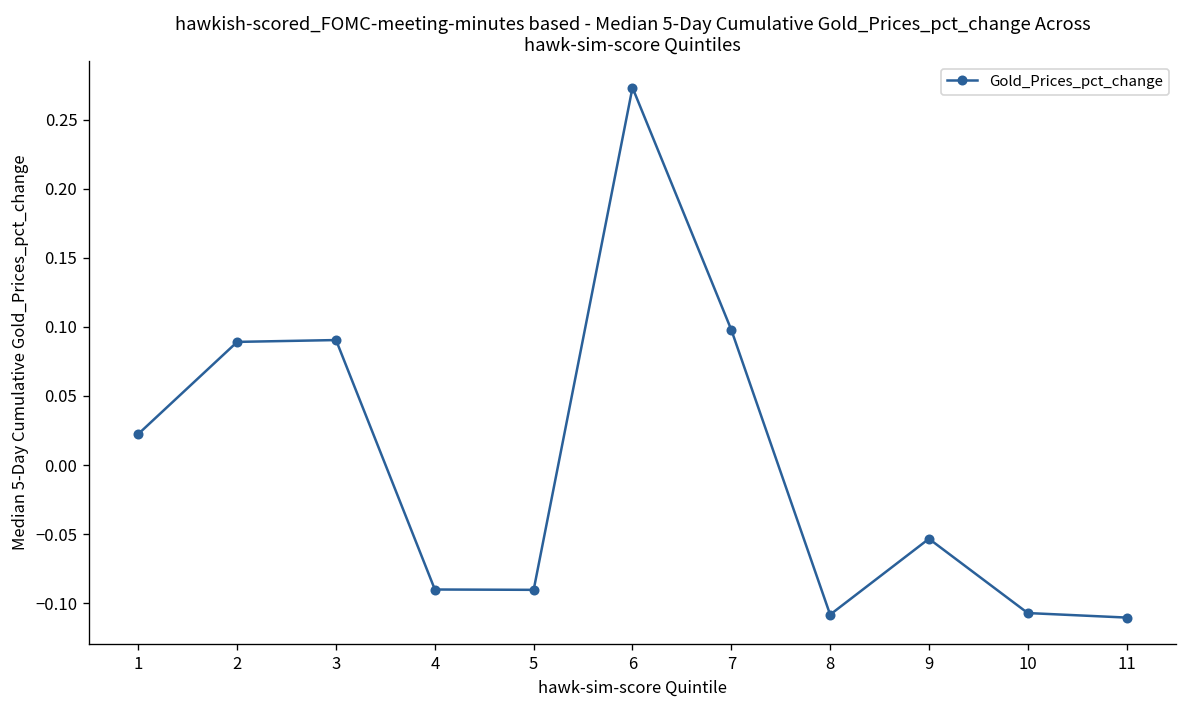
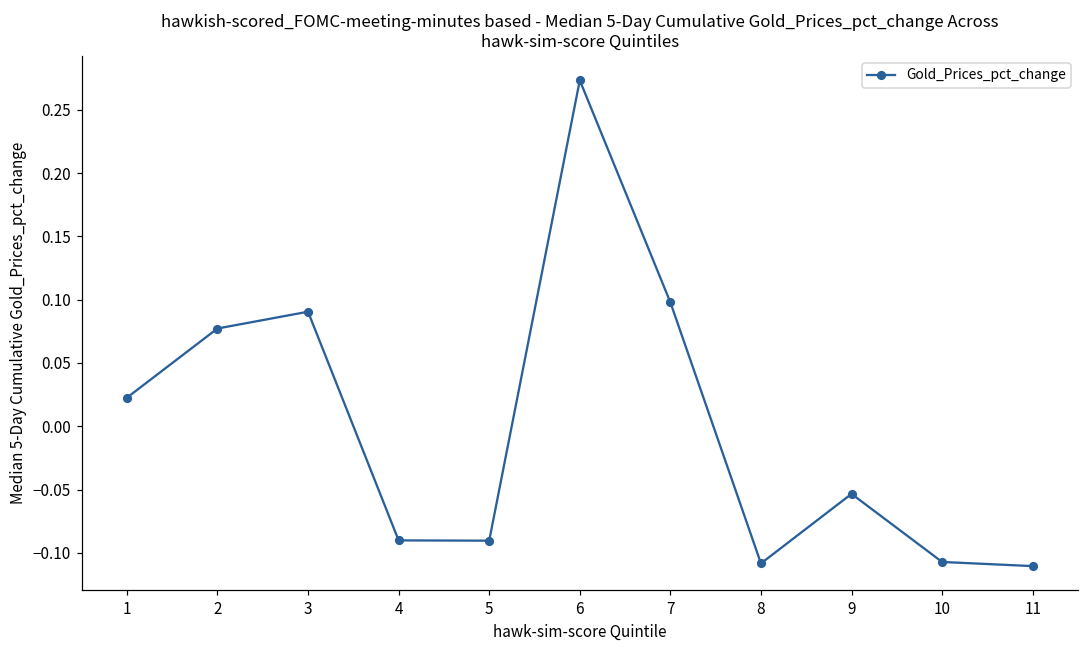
2: 0.089 -> 0.077
